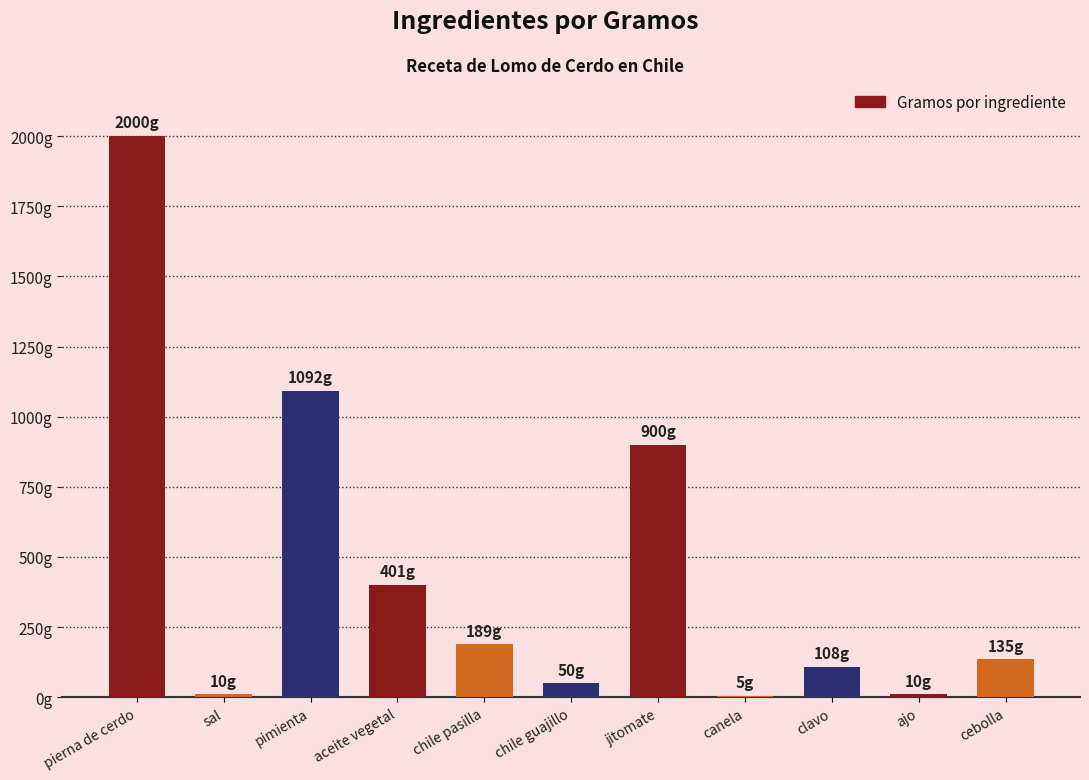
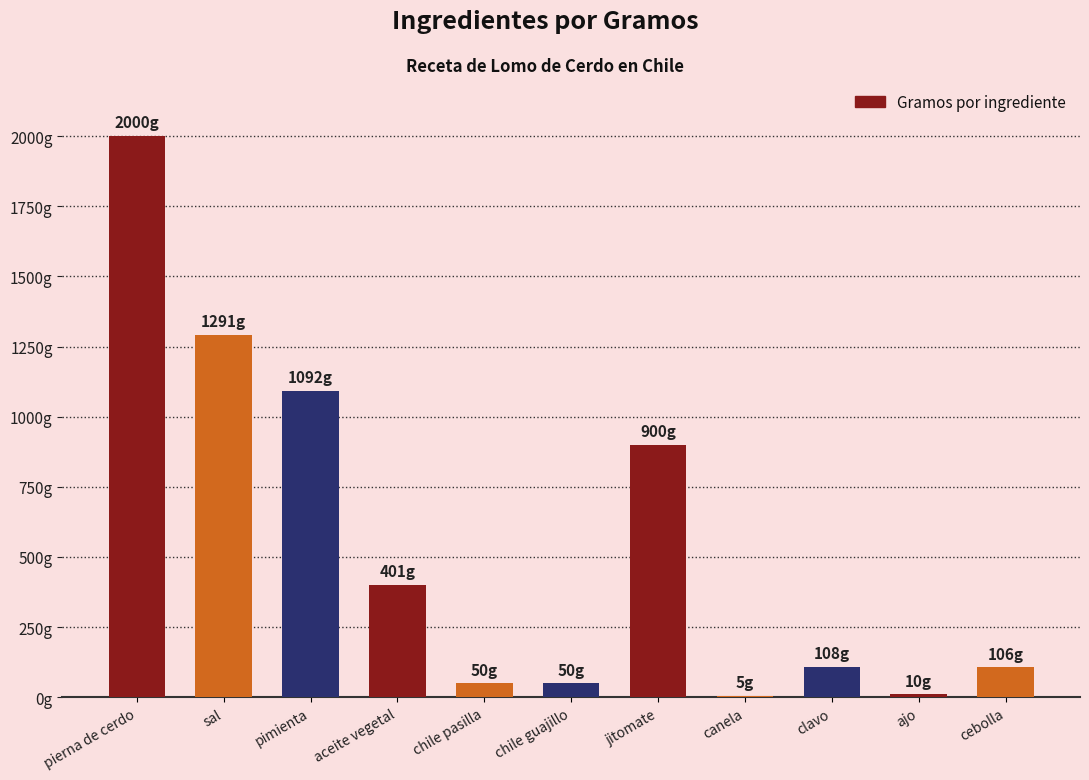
sal: 10g -> 1291g
chile pasilla: 189g -> 50g
cebolla: 135g -> 106g
